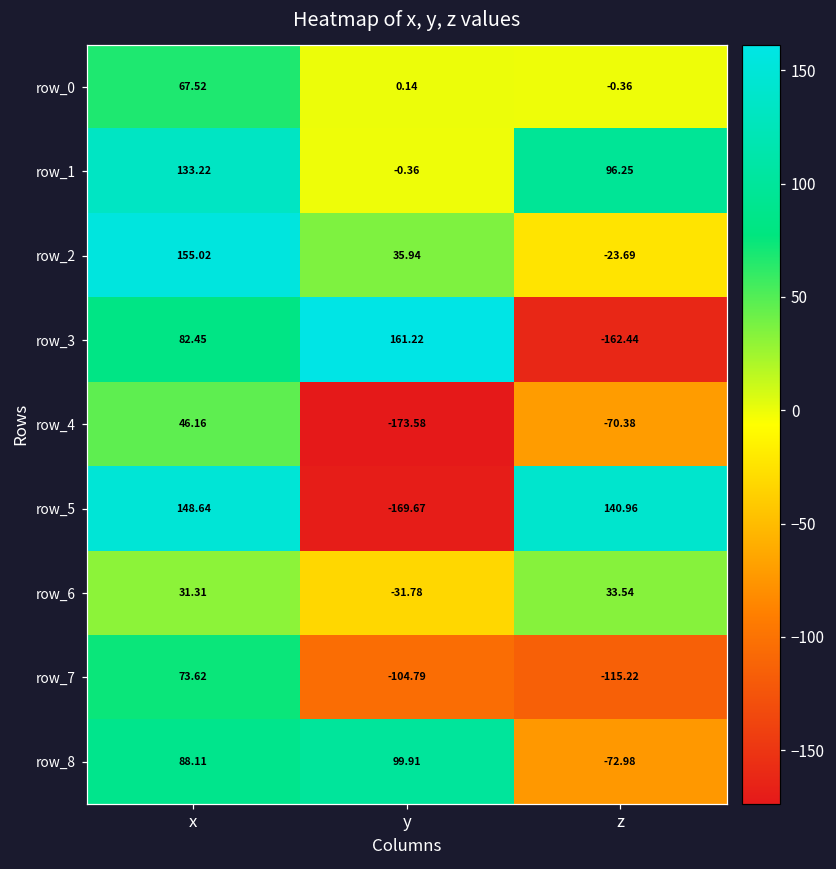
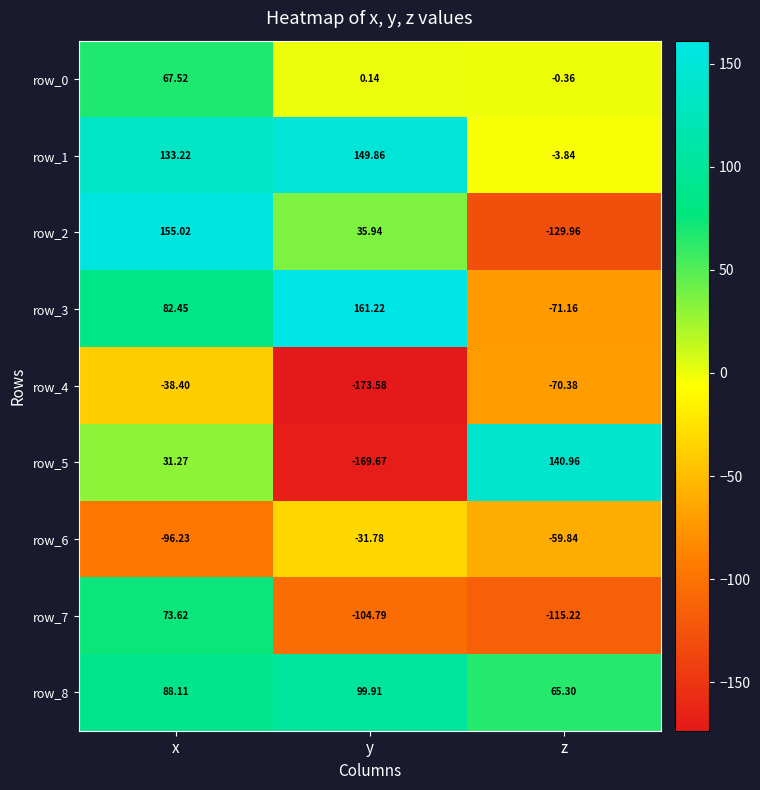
row_1, y: -0.36 -> 149.86
row_1, z: 96.25 -> -3.84
row_2, z: -23.69 -> -129.96
row_3, z: -162.44 -> -71.16
row_4, x: 46.16 -> -38.40
row_5, x: 148.64 -> 31.27
row_6, x: 31.31 -> -96.23
row_6, z: 33.54 -> -59.84
row_8, z: -72.98 -> 65.30
